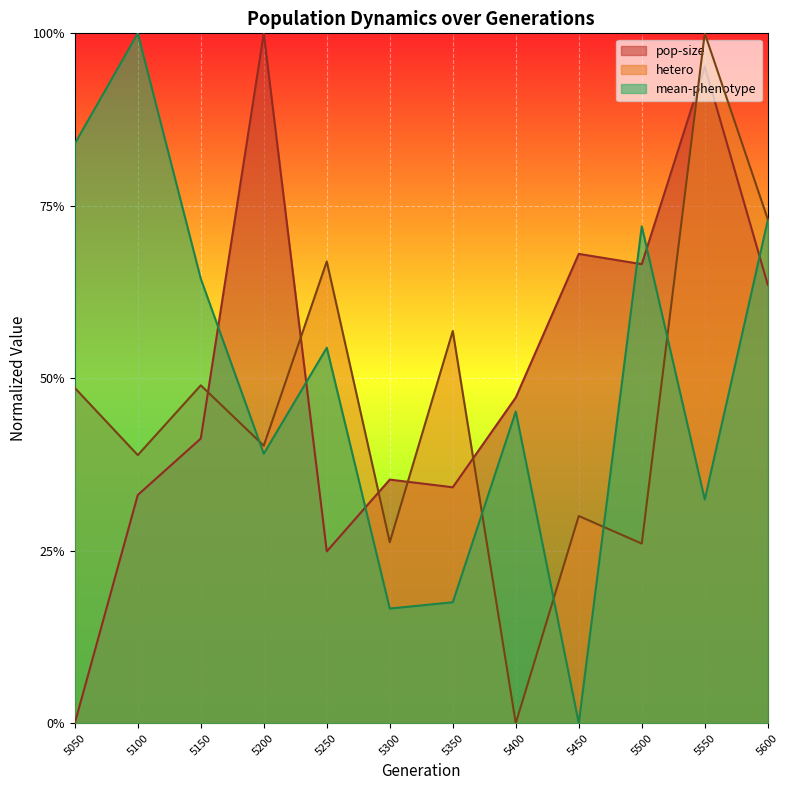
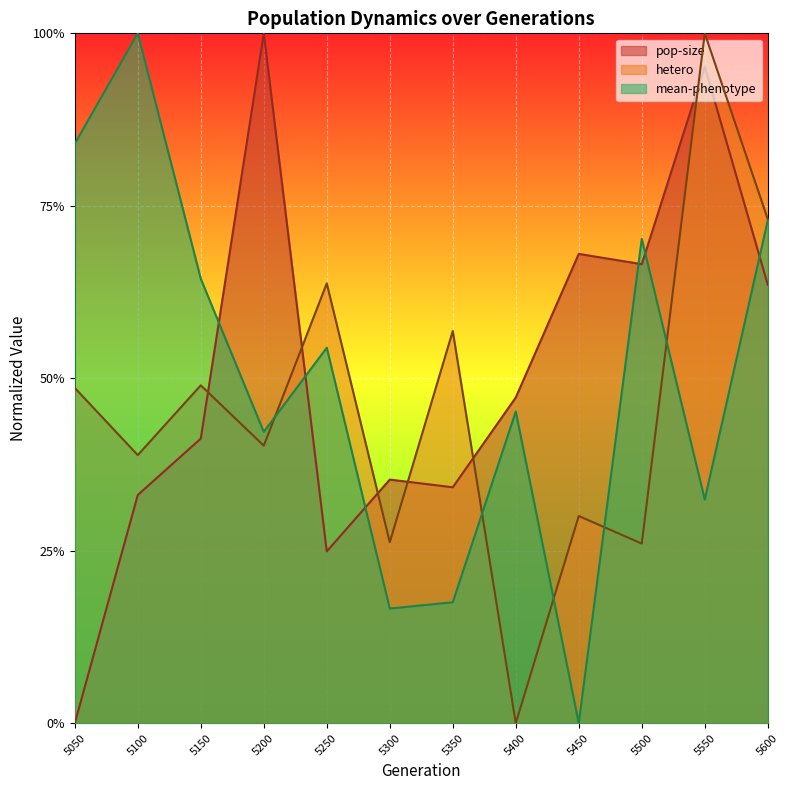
mean-phenotype, 5200: 39% -> 42%
hetero, 5250: 67% -> 64%
mean-phenotype, 5500: 72% -> 70%
